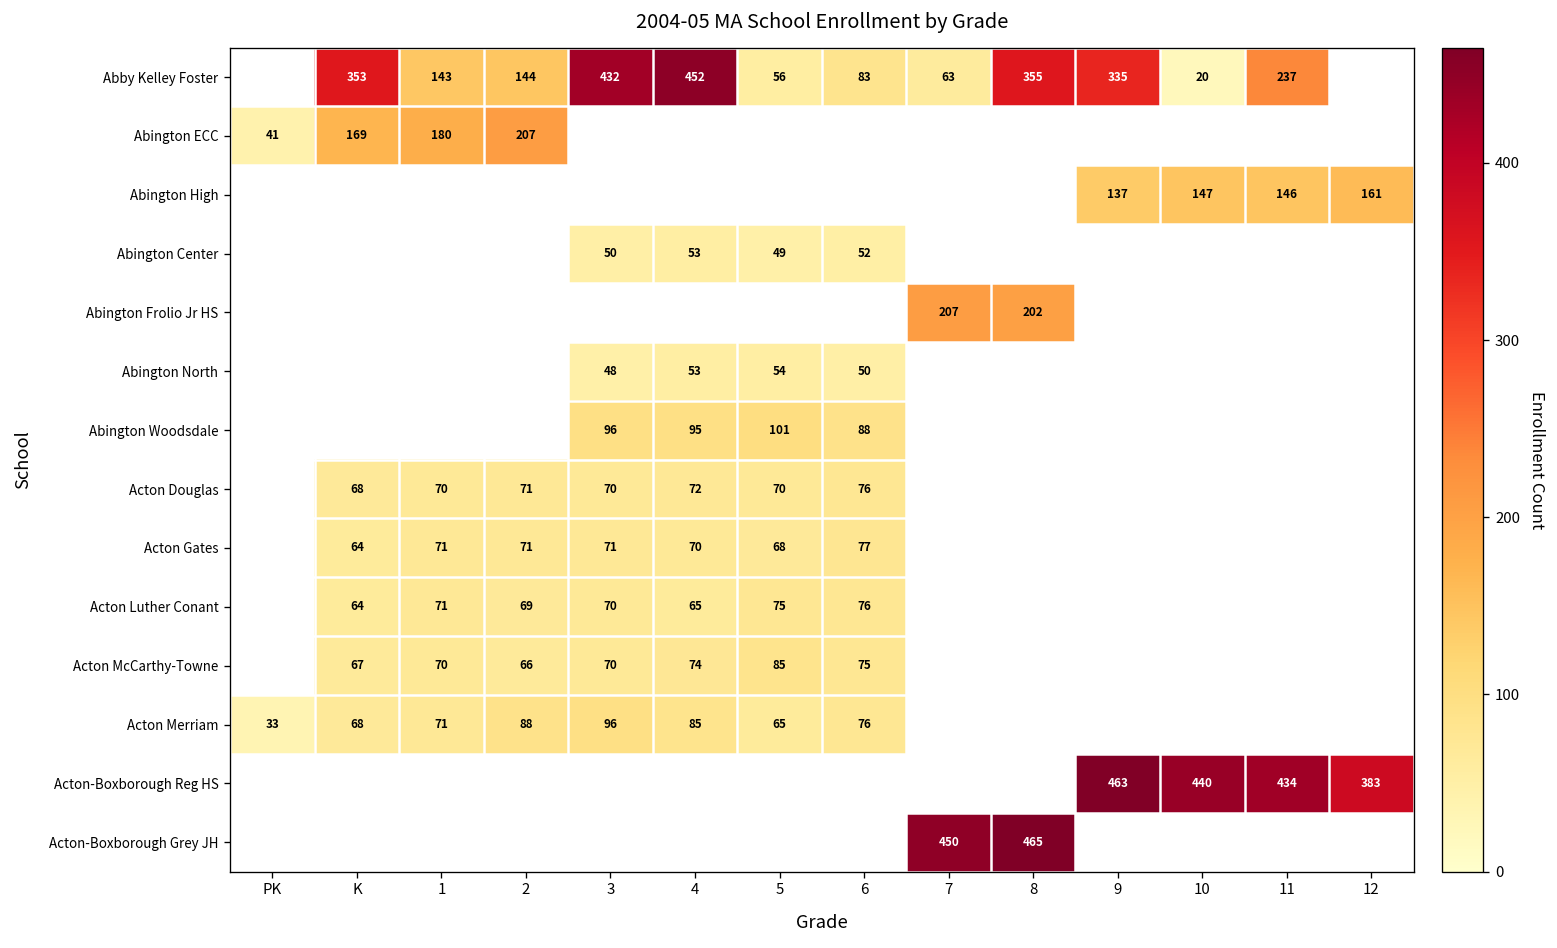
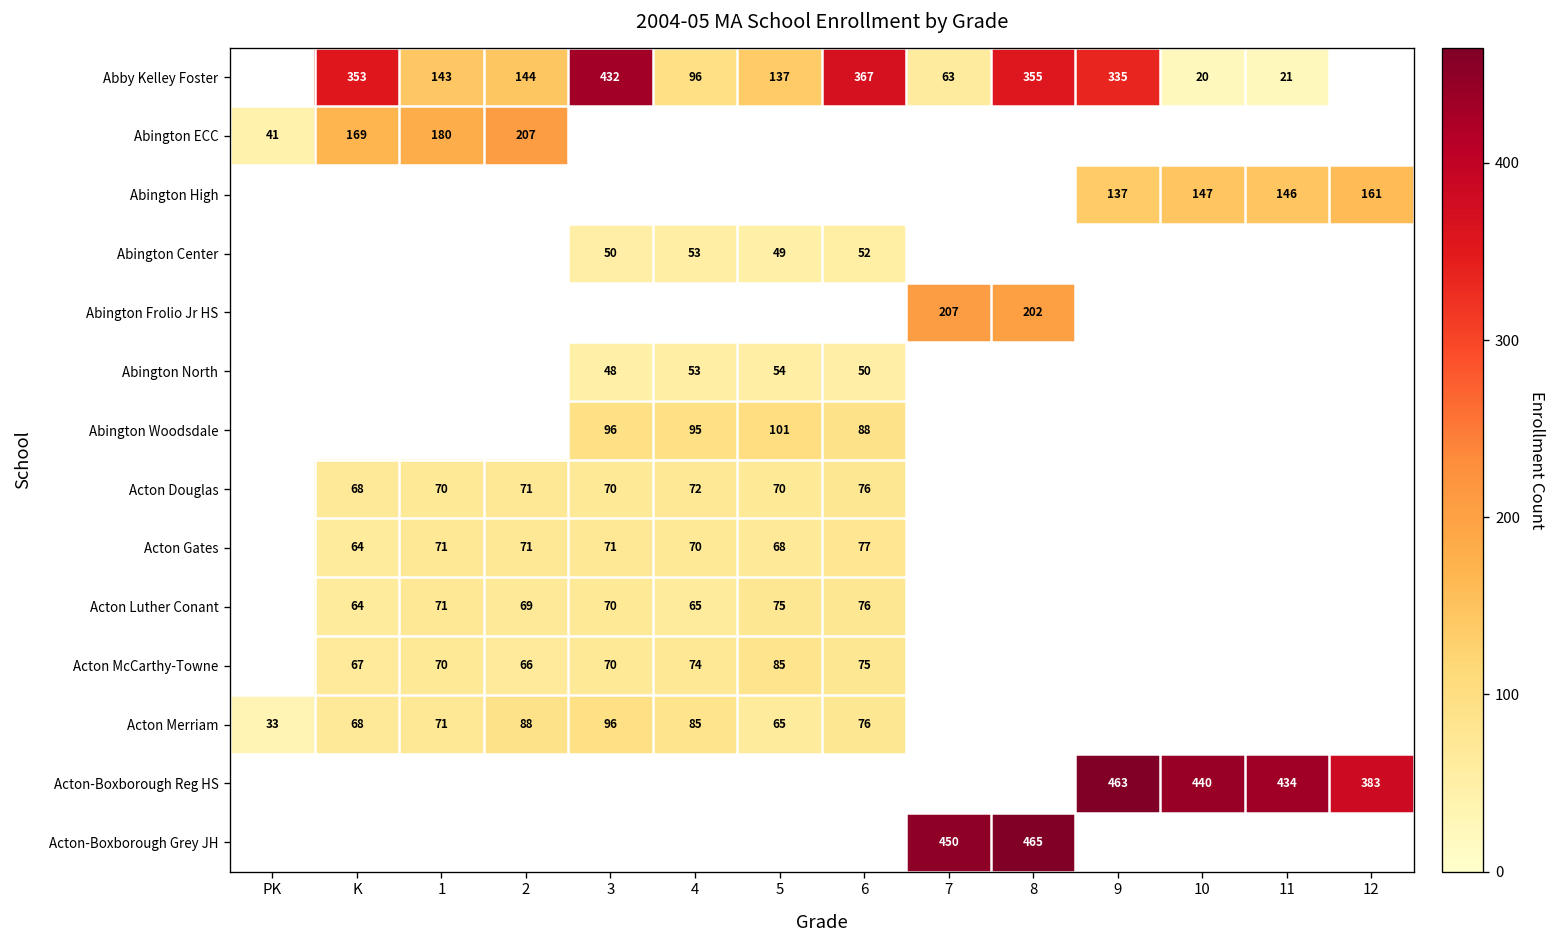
Abby Kelley Foster, 4: 452 -> 96
Abby Kelley Foster, 5: 56 -> 137
Abby Kelley Foster, 6: 83 -> 367
Abby Kelley Foster, 11: 237 -> 21
